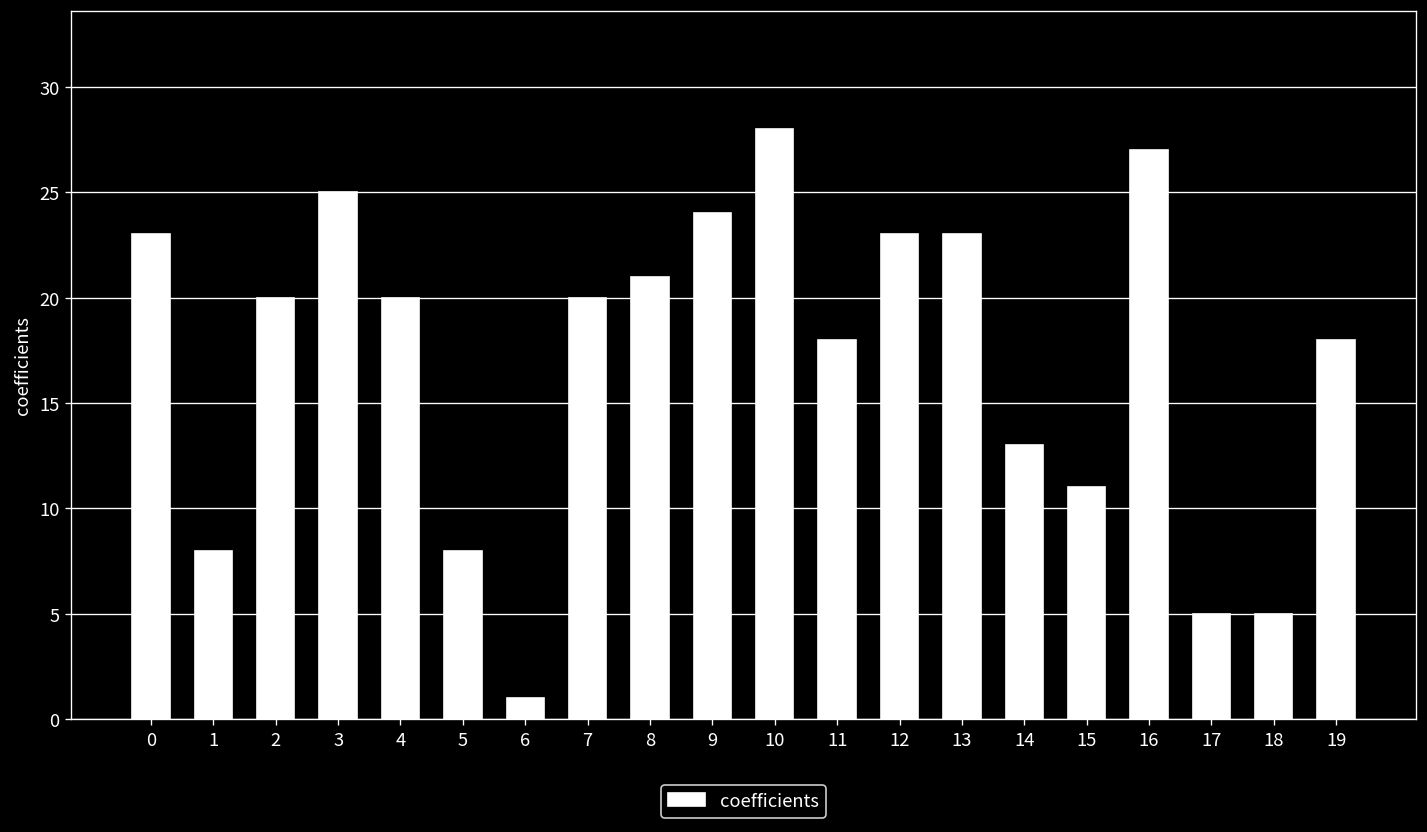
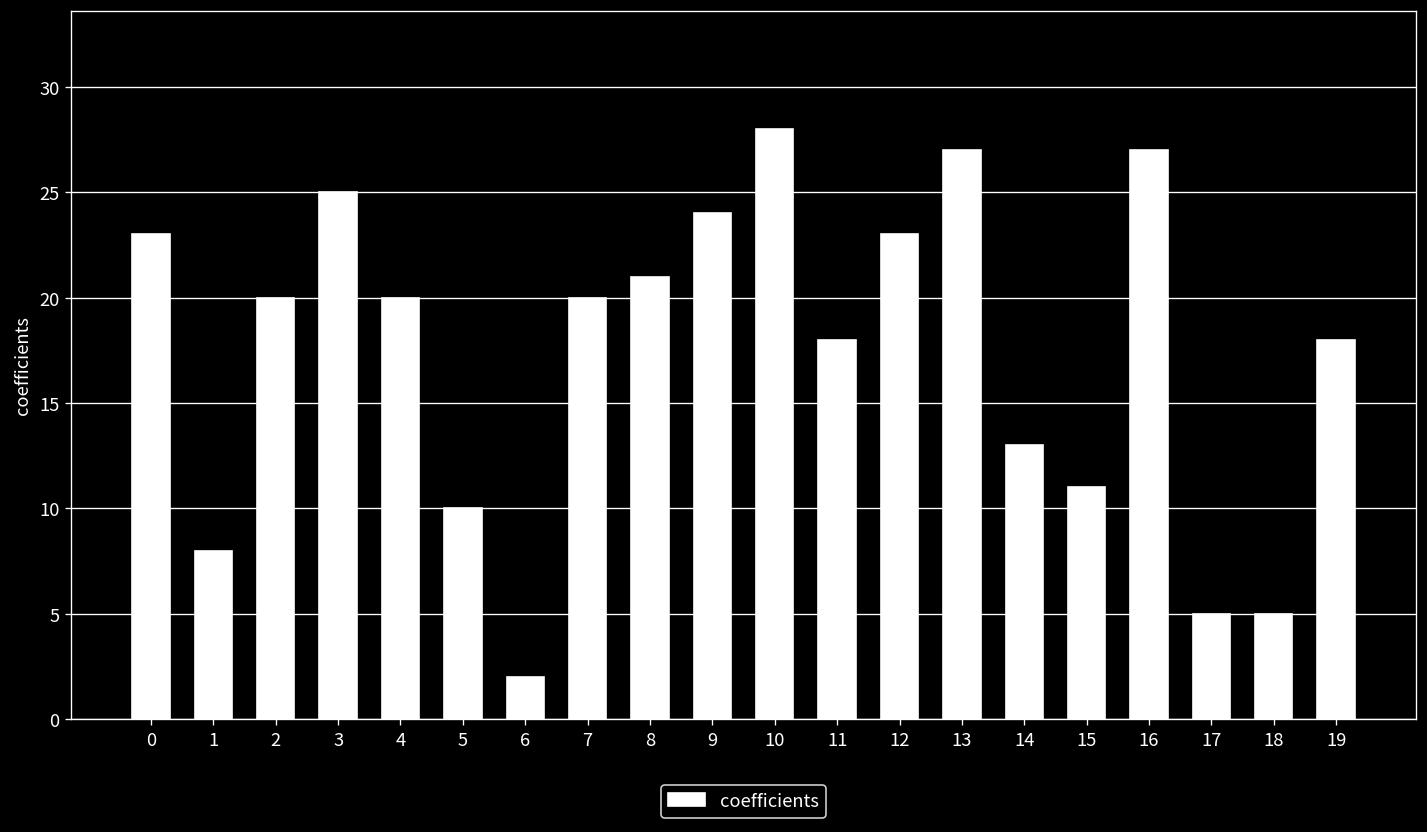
5: 8 -> 10
6: 1 -> 2
13: 23 -> 27
